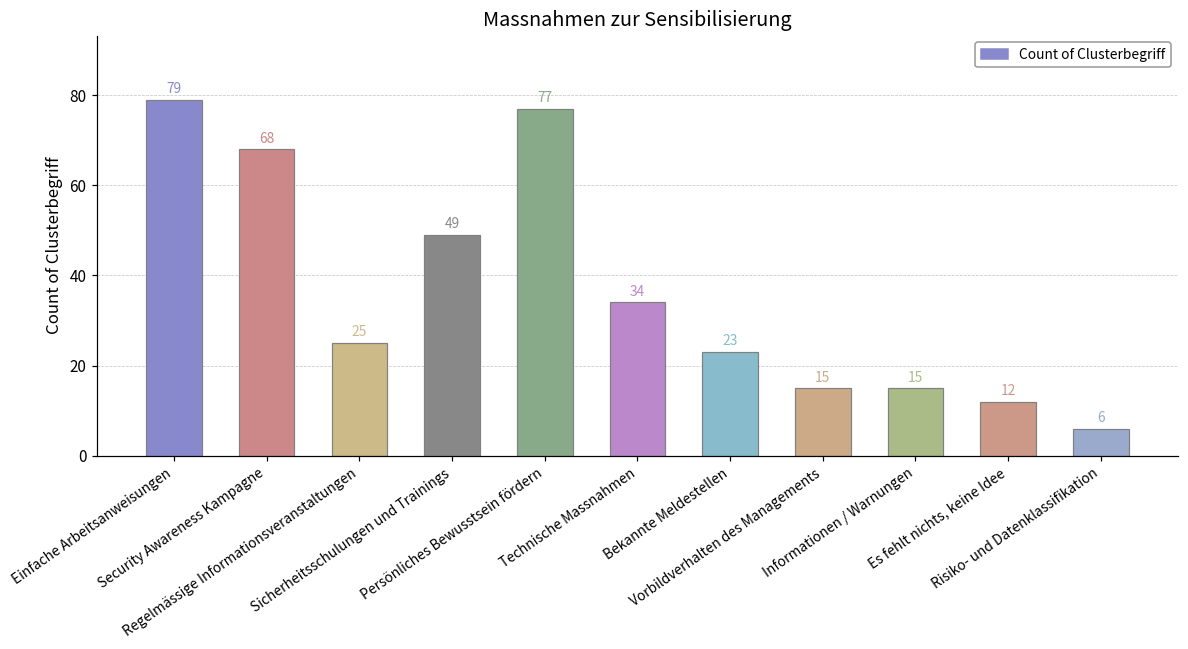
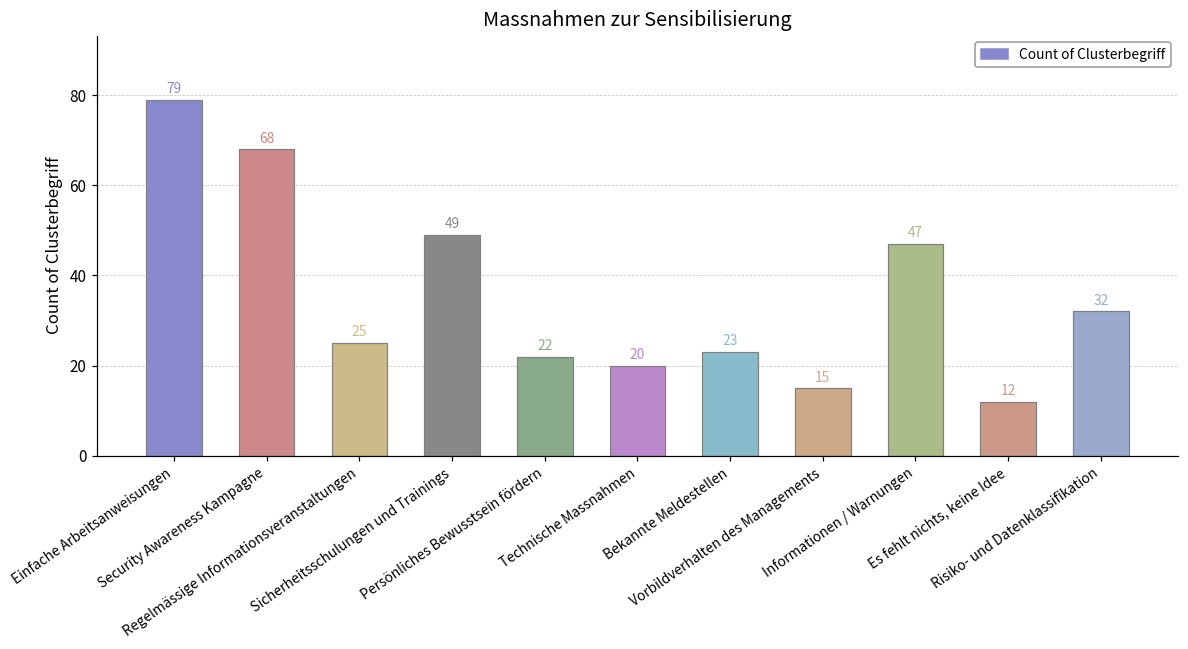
Persönliches Bewusstsein fördern: 77 -> 22
Technische Massnahmen: 34 -> 20
Informationen / Warnungen: 15 -> 47
Risiko- und Datenklassifikation: 6 -> 32
